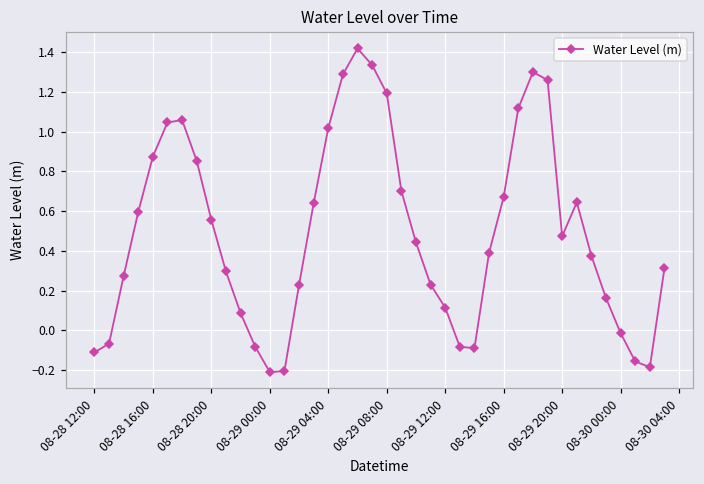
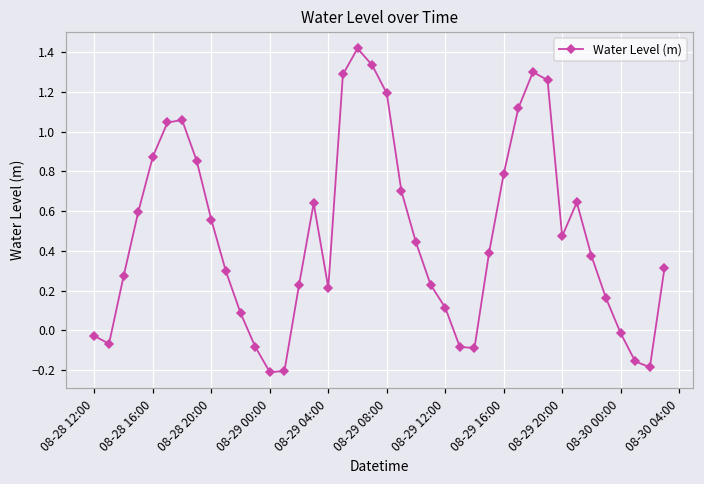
08-28 12:00: -0.11 -> -0.03
08-29 04:00: 1.02 -> 0.21
08-29 16:00: 0.67 -> 0.79
